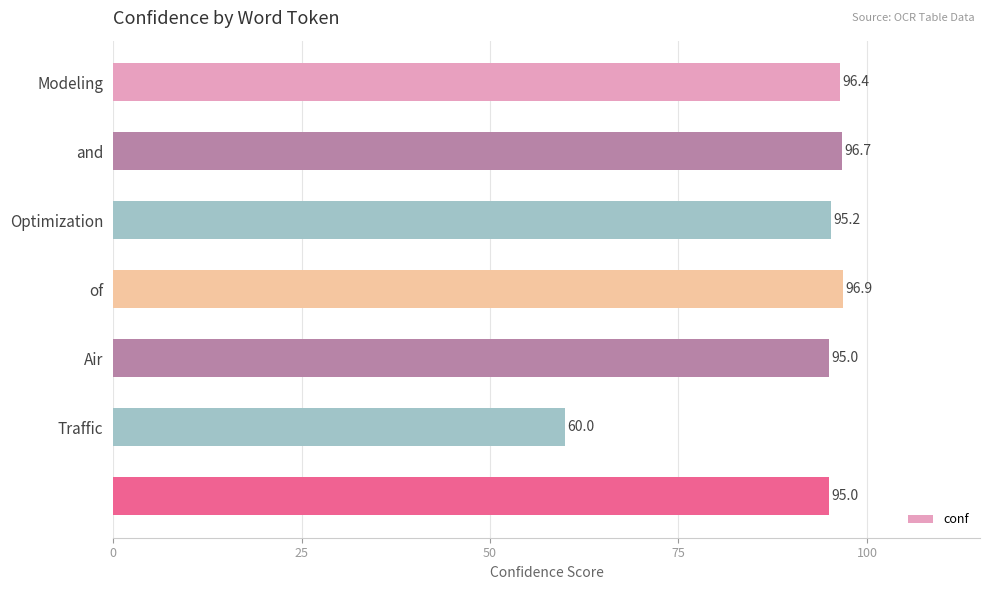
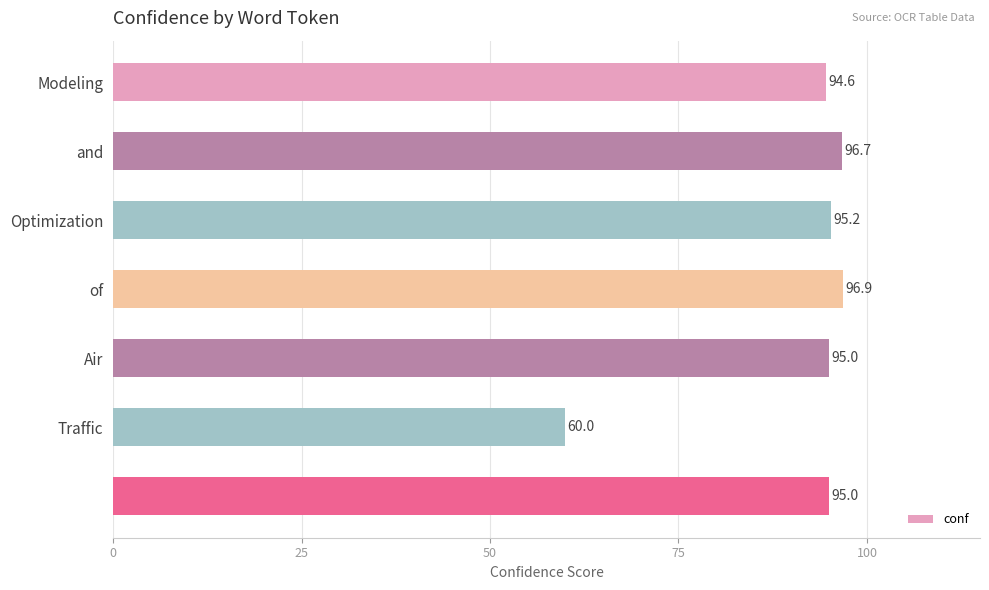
Modeling: 96.4 -> 94.6
